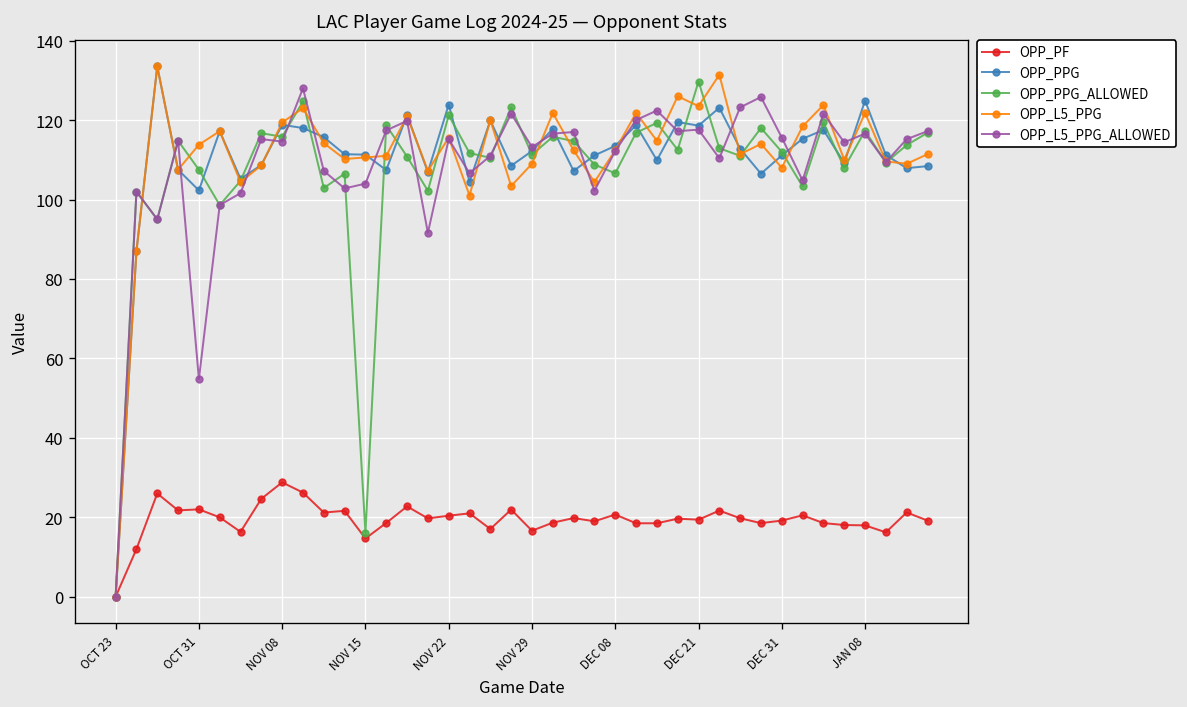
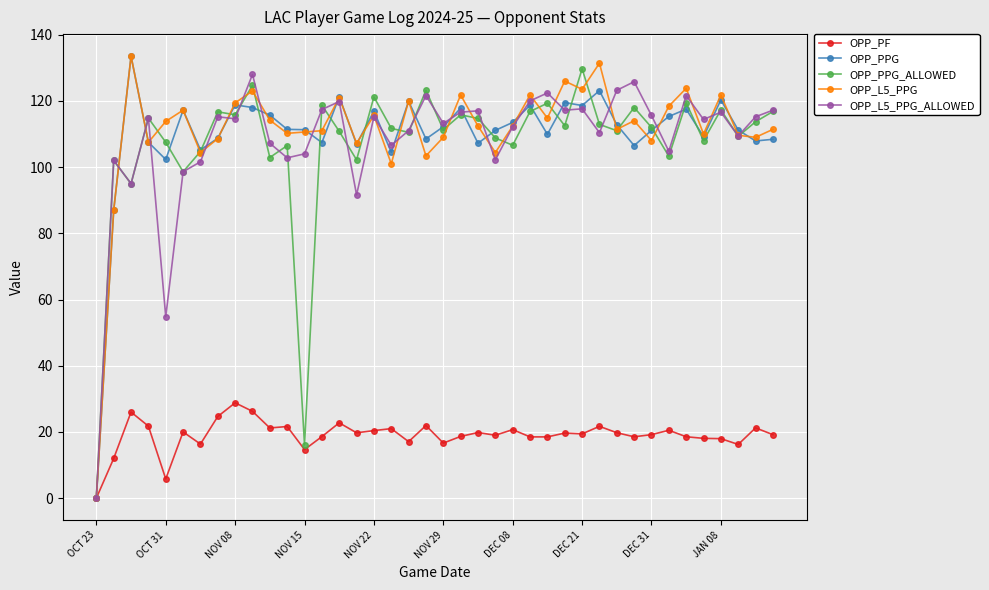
OPP_PF, OCT 31: 22 -> 6
OPP_PPG, NOV 22: 124 -> 117
OPP_PPG, JAN 08: 125 -> 120
